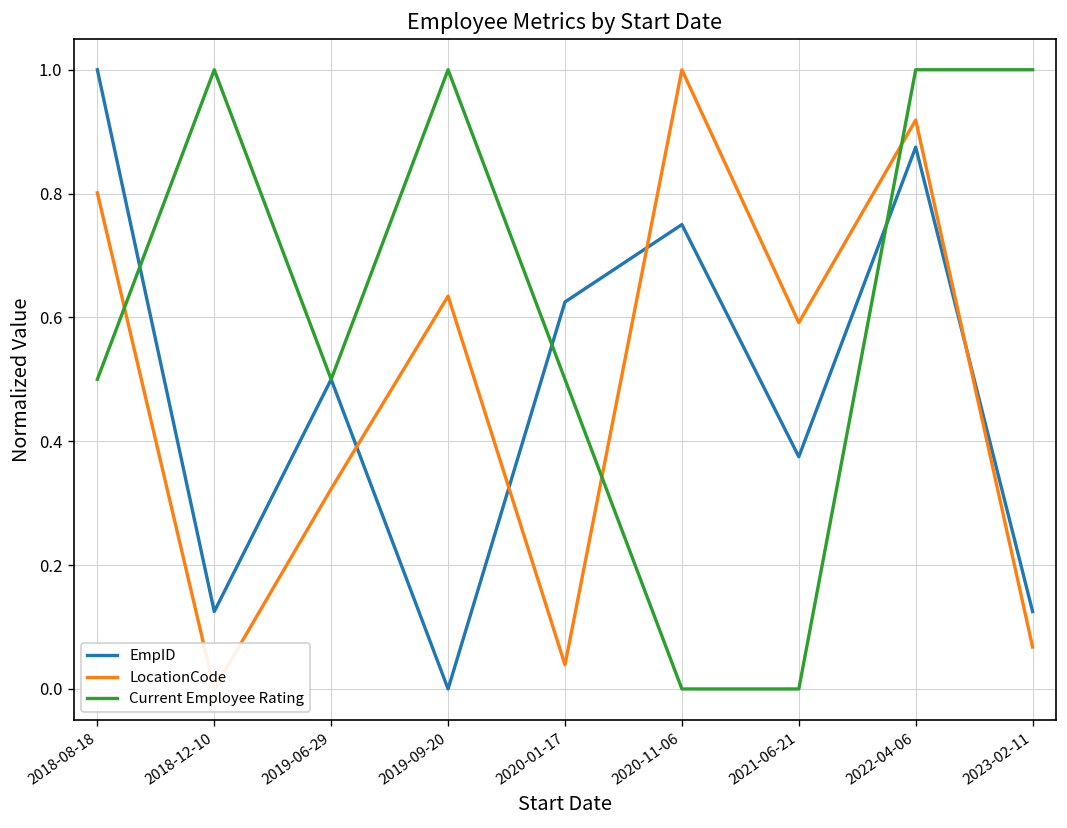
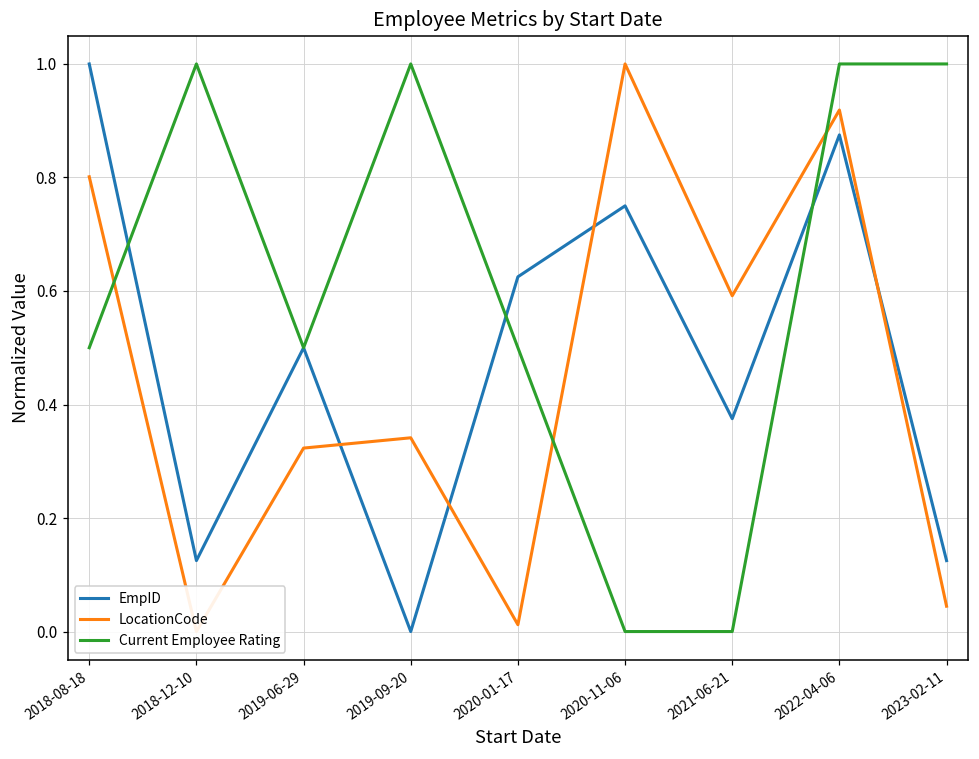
LocationCode, 2019-09-20: 0.63 -> 0.34
LocationCode, 2020-01-17: 0.04 -> 0.01
LocationCode, 2023-02-11: 0.07 -> 0.04
